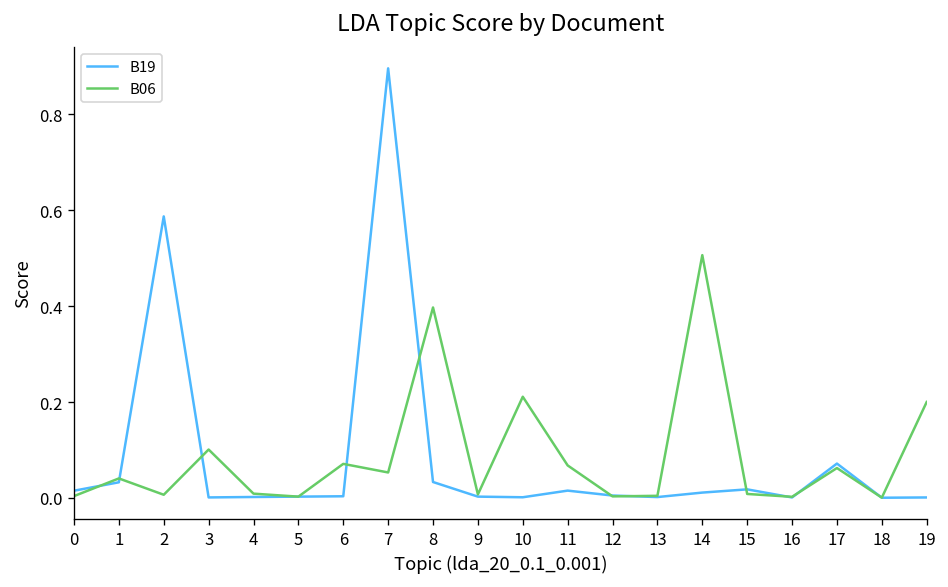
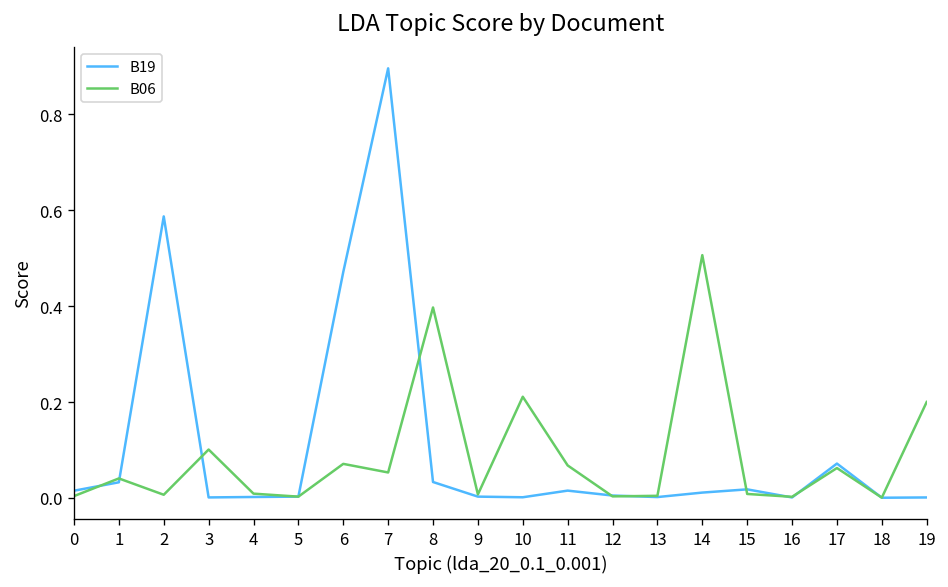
B19, 6: 0.00 -> 0.47
